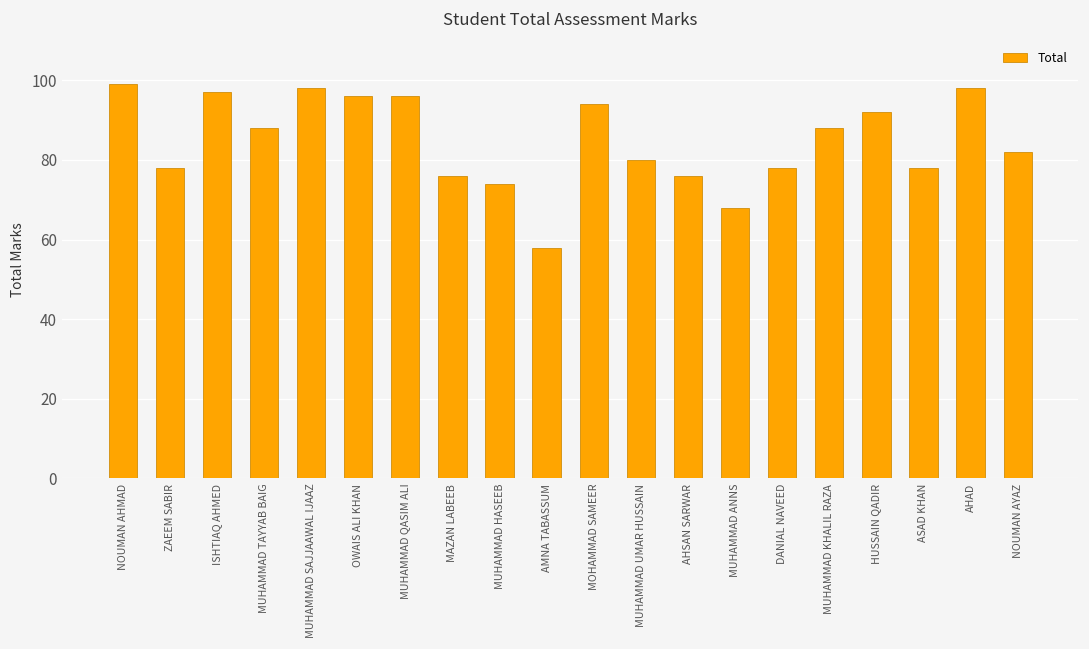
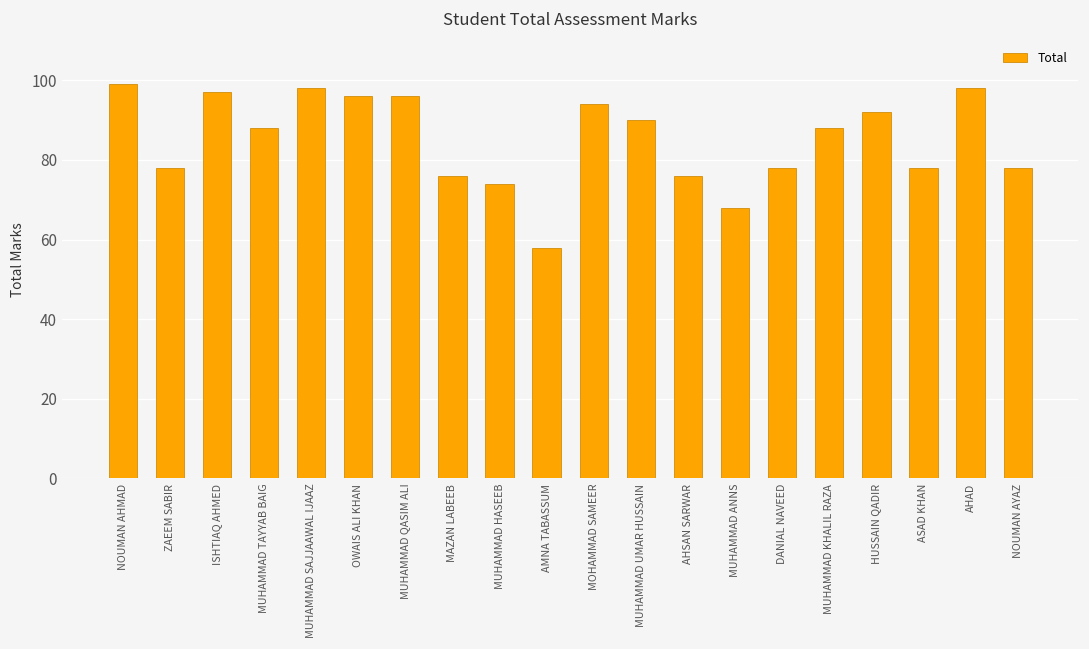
MUHAMMAD UMAR HUSSAIN: 80 -> 90
NOUMAN AYAZ: 82 -> 78
